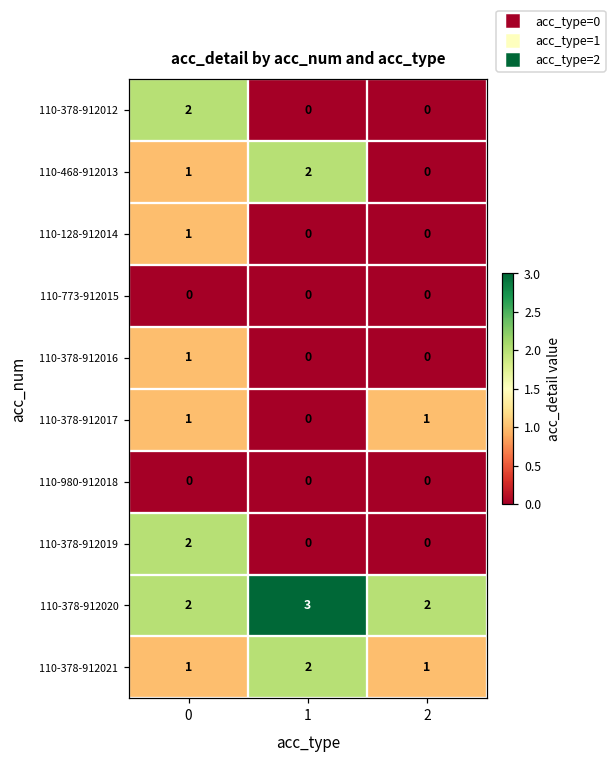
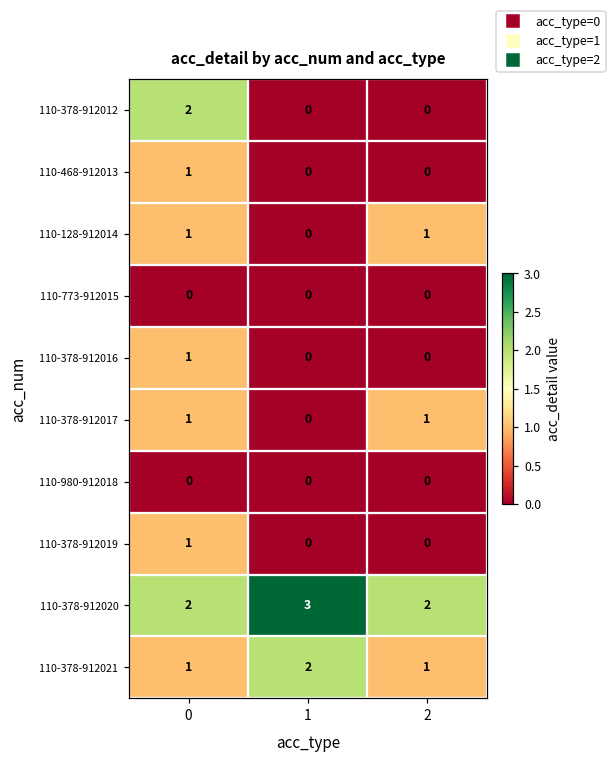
110-468-912013, 1: 2 -> 0
110-128-912014, 2: 0 -> 1
110-378-912019, 0: 2 -> 1
